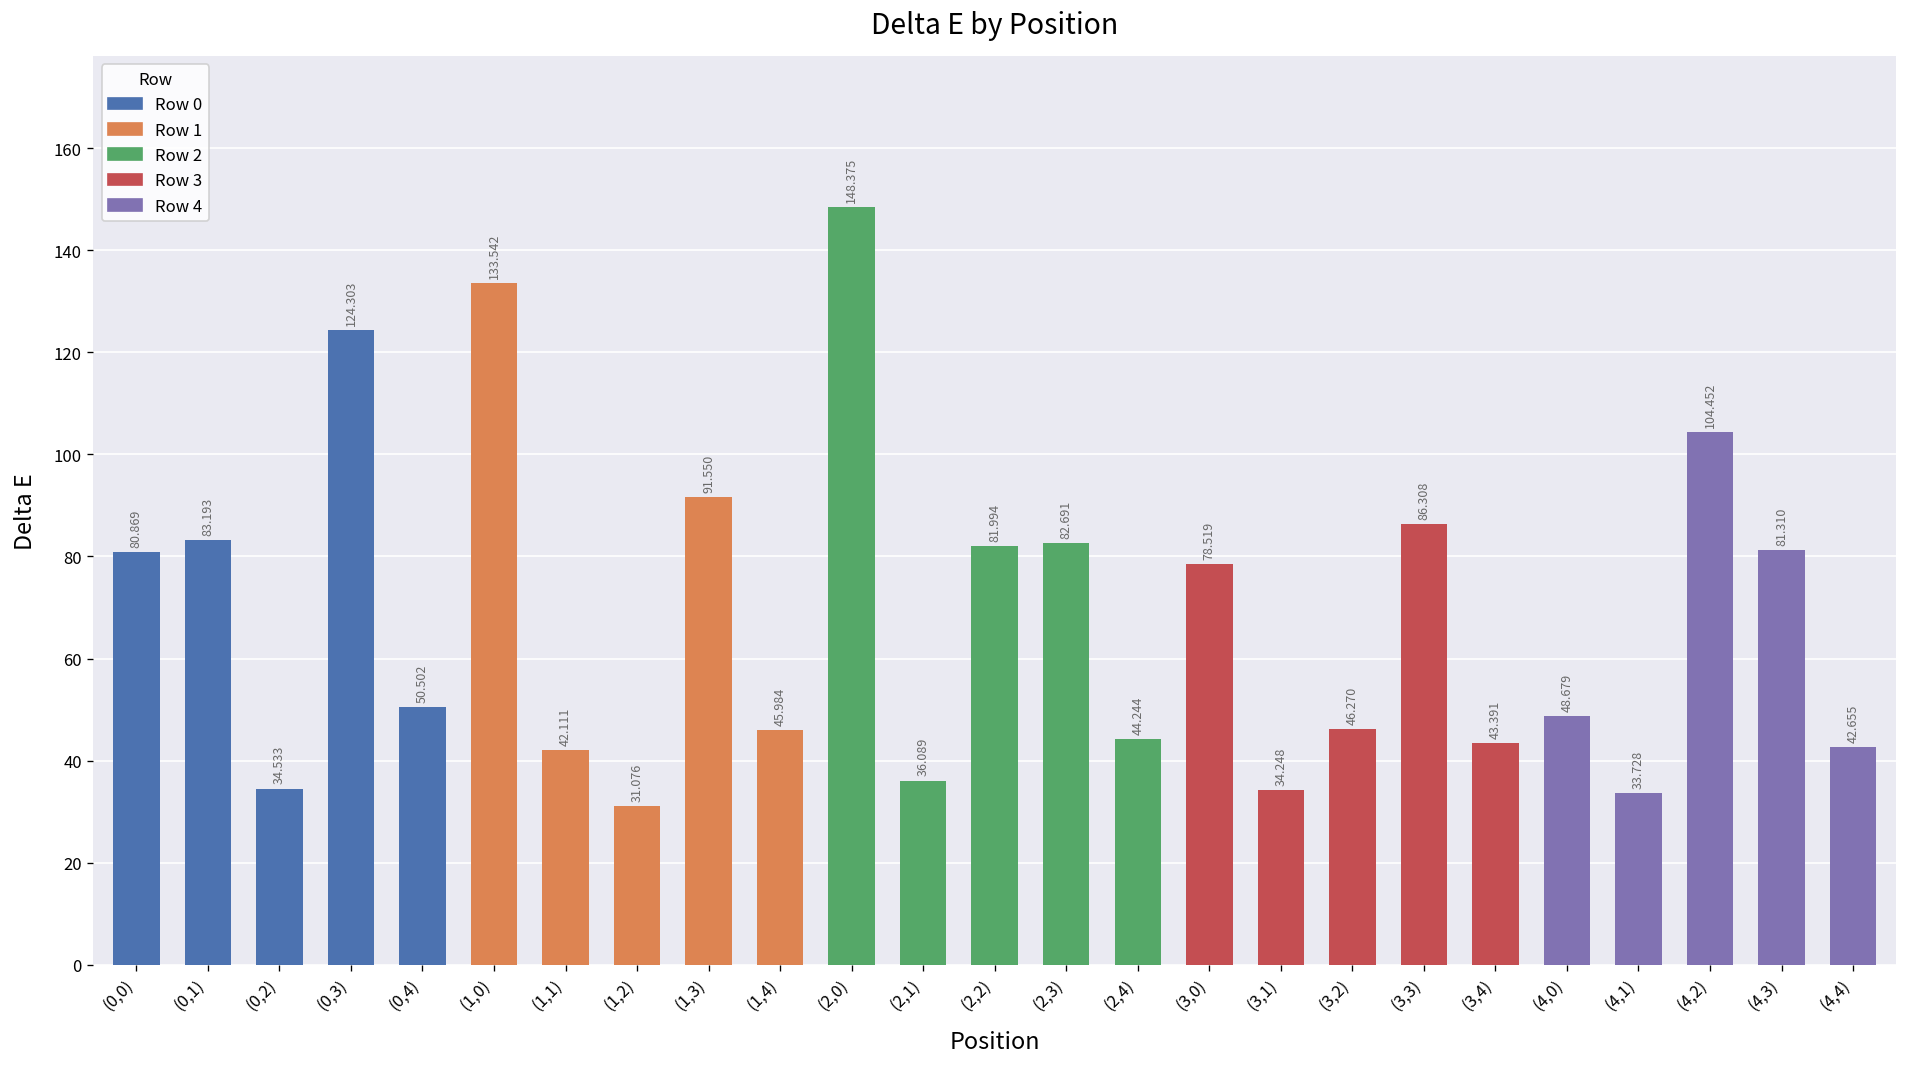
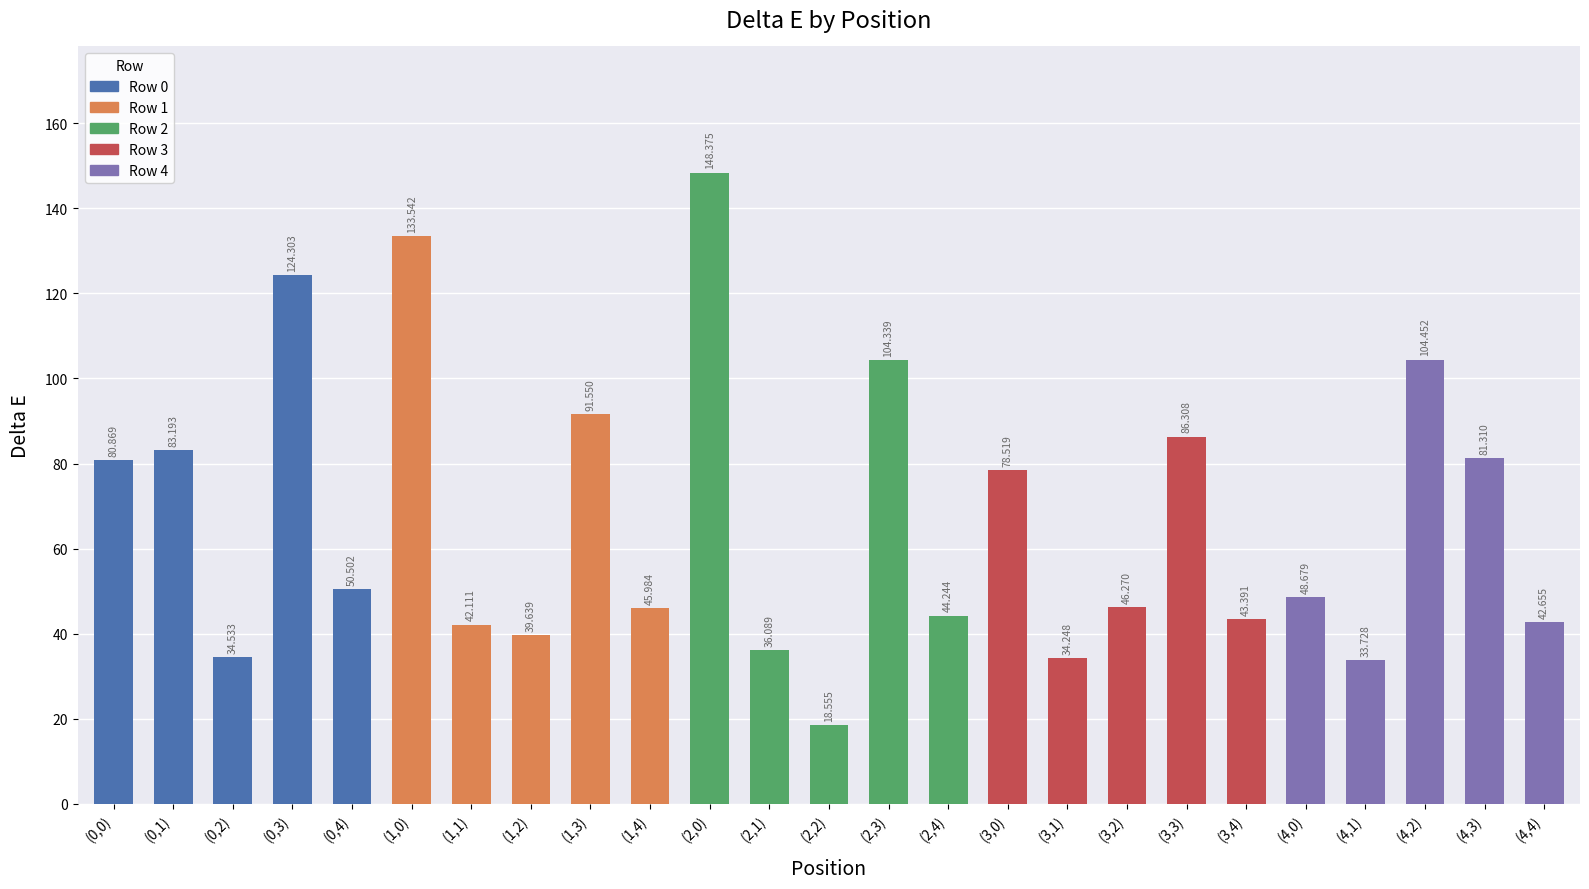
(1,2): 31.076 -> 39.639
(2,2): 81.994 -> 18.555
(2,3): 82.691 -> 104.339
